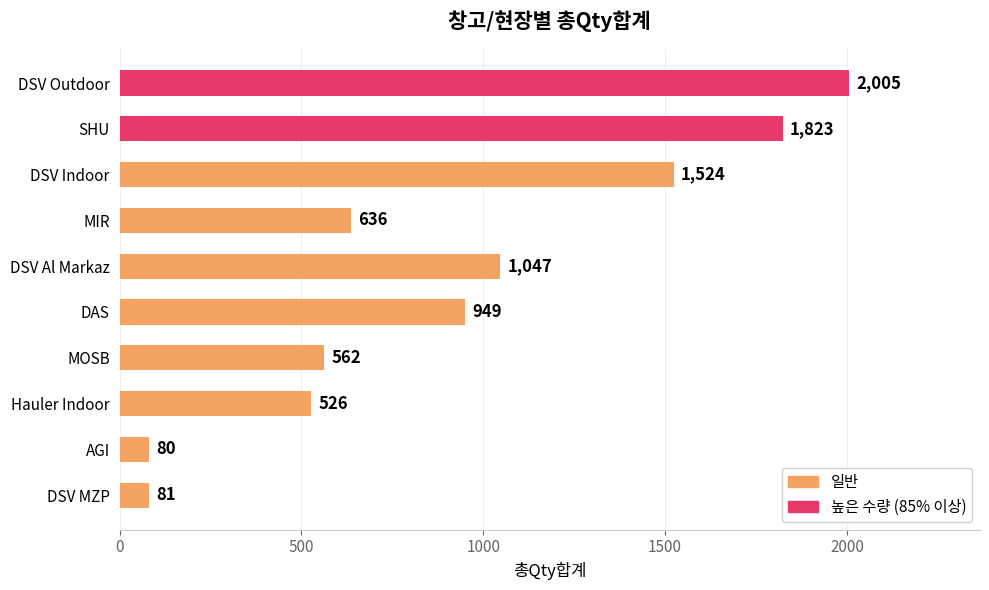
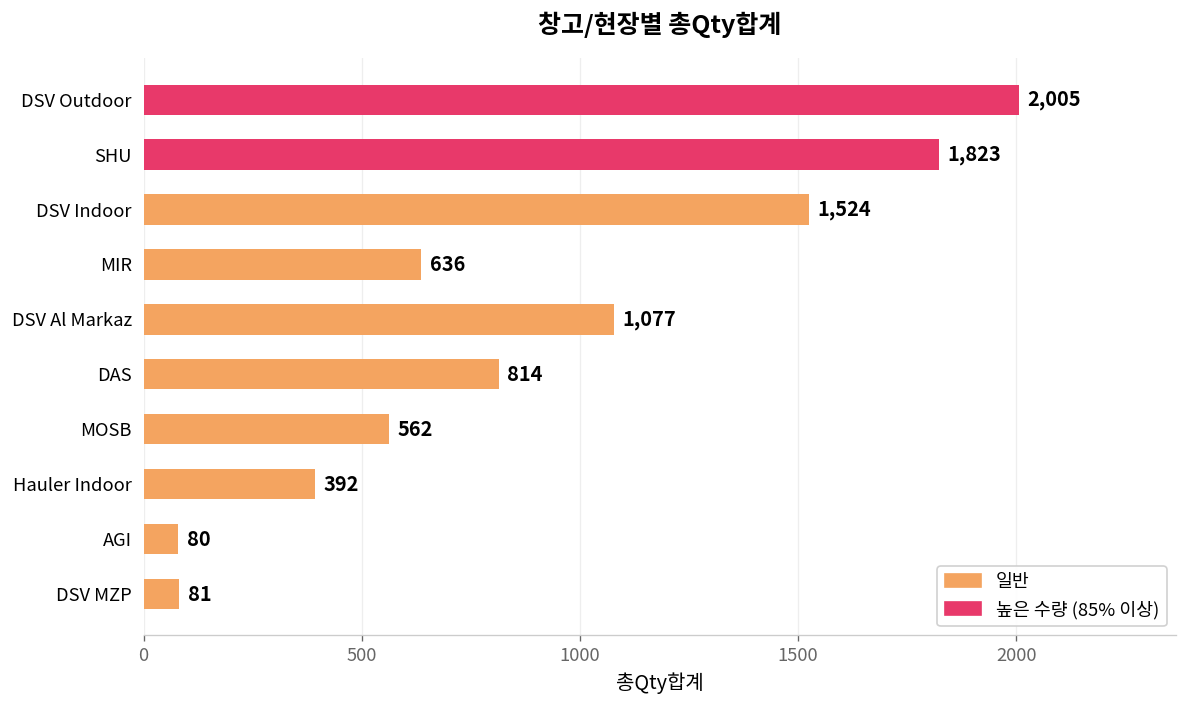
DSV Al Markaz: 1,047 -> 1,077
DAS: 949 -> 814
Hauler Indoor: 526 -> 392
